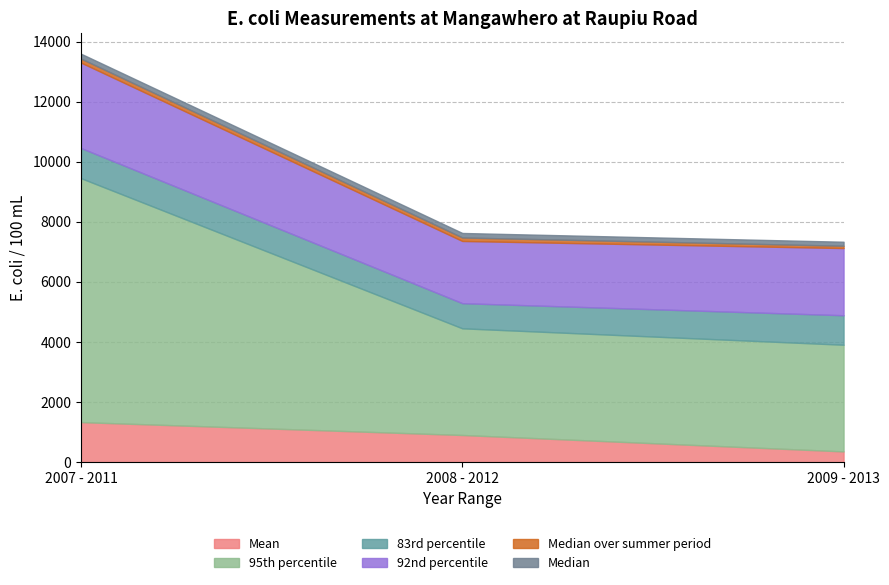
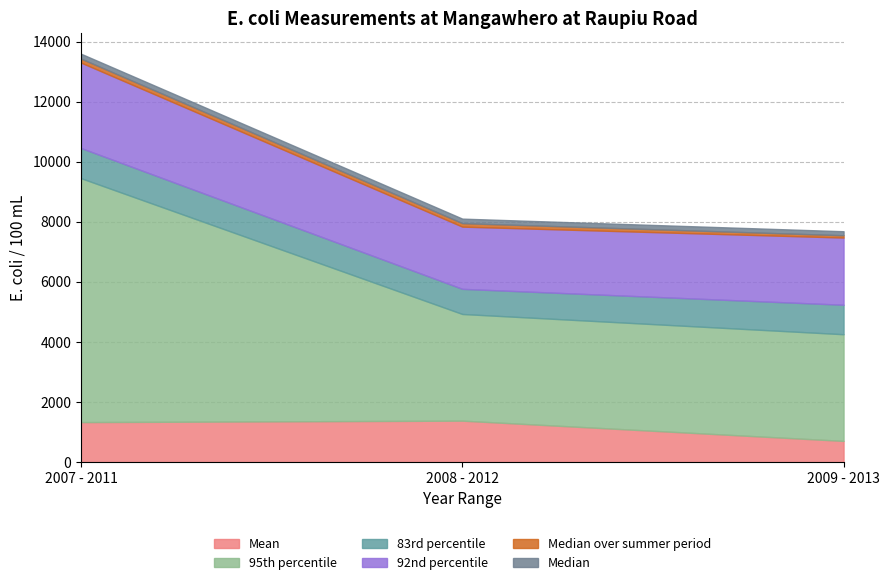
Mean, 2008 - 2012: 900 -> 1400
Mean, 2009 - 2013: 400 -> 700
